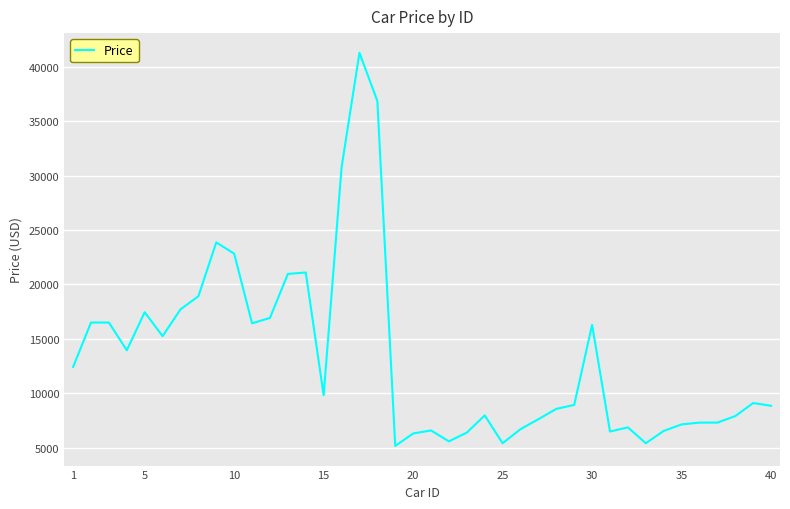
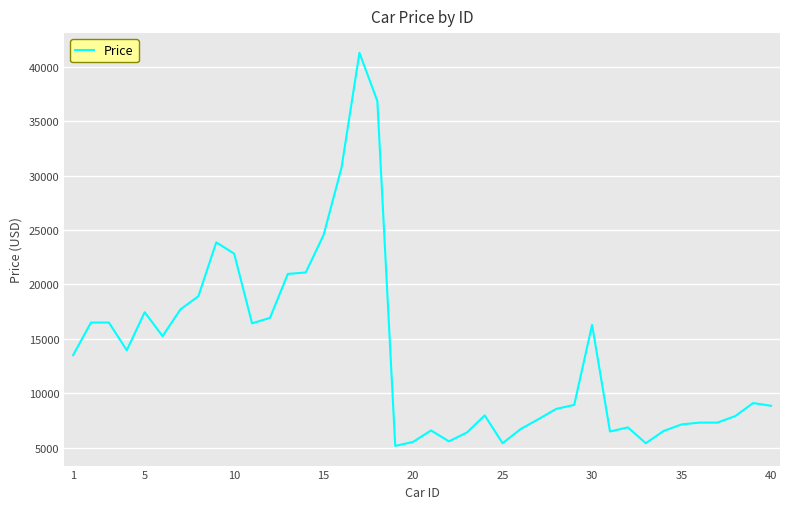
1: 12400 -> 13500
15: 9800 -> 24600
20: 6300 -> 5500
